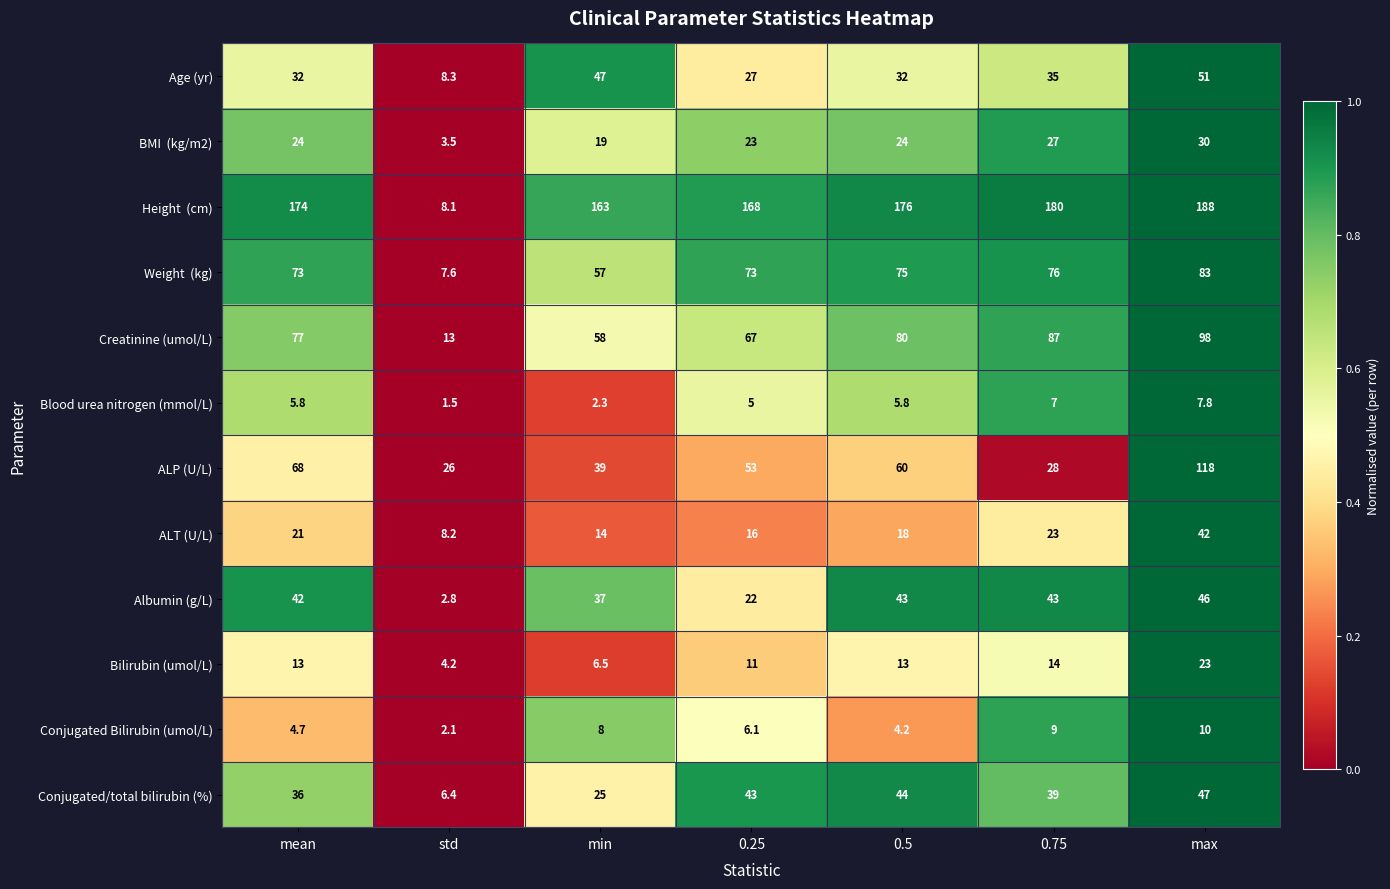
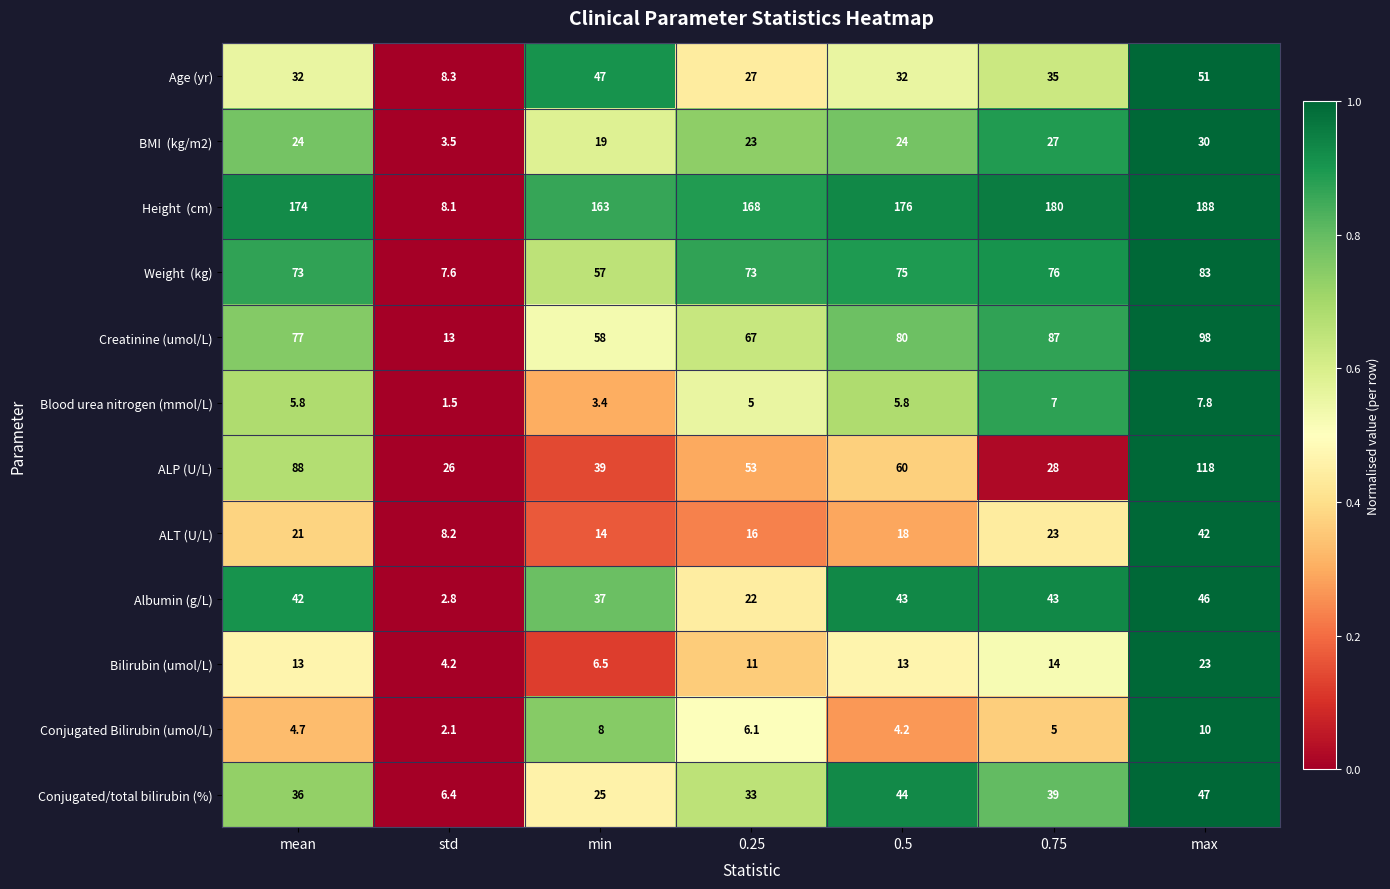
Blood urea nitrogen (mmol/L), min: 2.3 -> 3.4
ALP (U/L), mean: 68 -> 88
Conjugated Bilirubin (umol/L), 0.75: 9 -> 5
Conjugated/total bilirubin (%), 0.25: 43 -> 33
